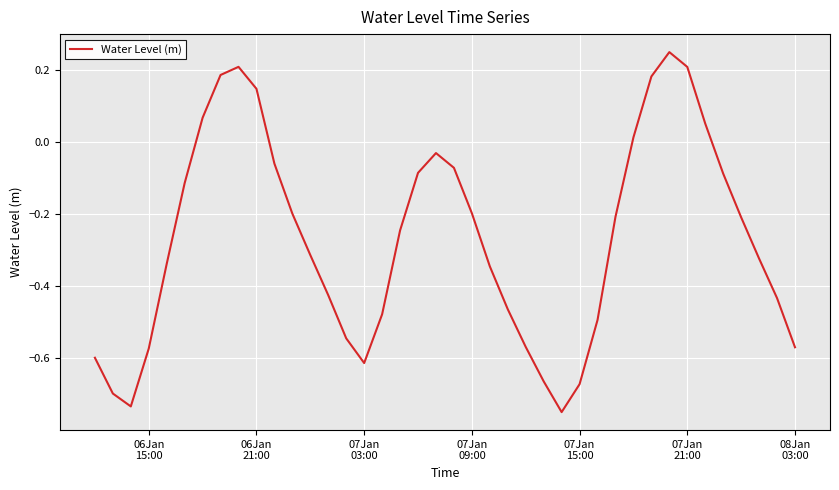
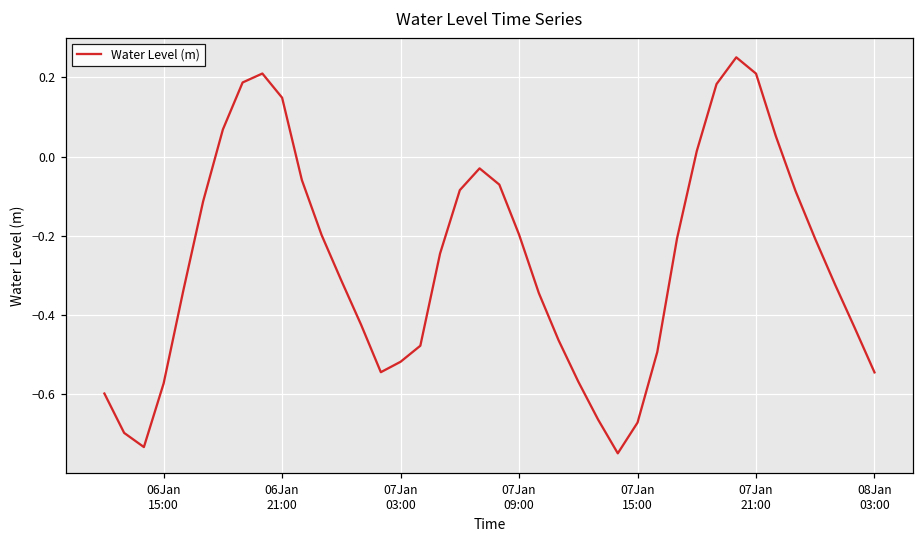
07Jan 03:00: -0.61 -> -0.52
08Jan 03:00: -0.57 -> -0.55
